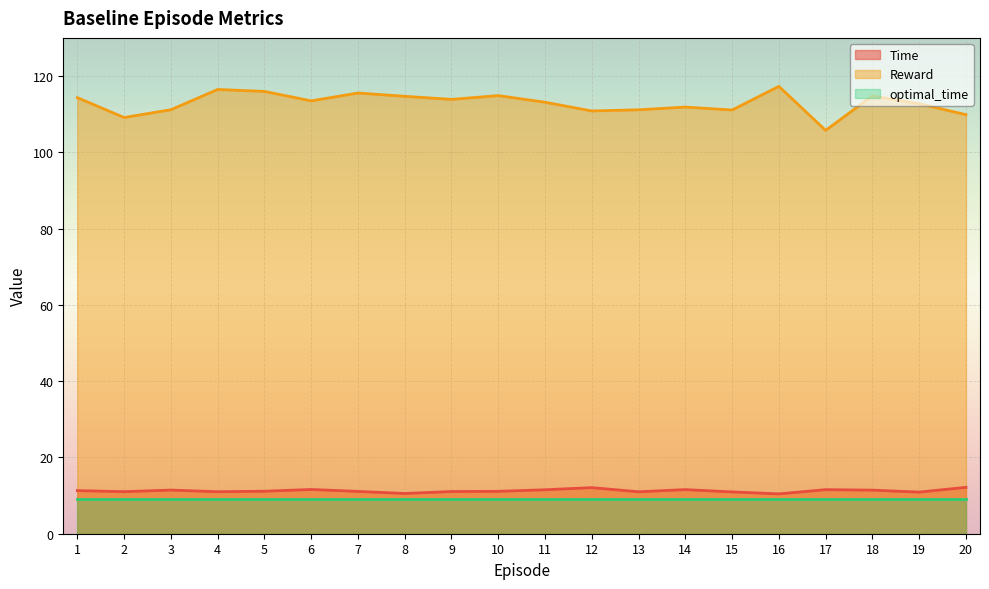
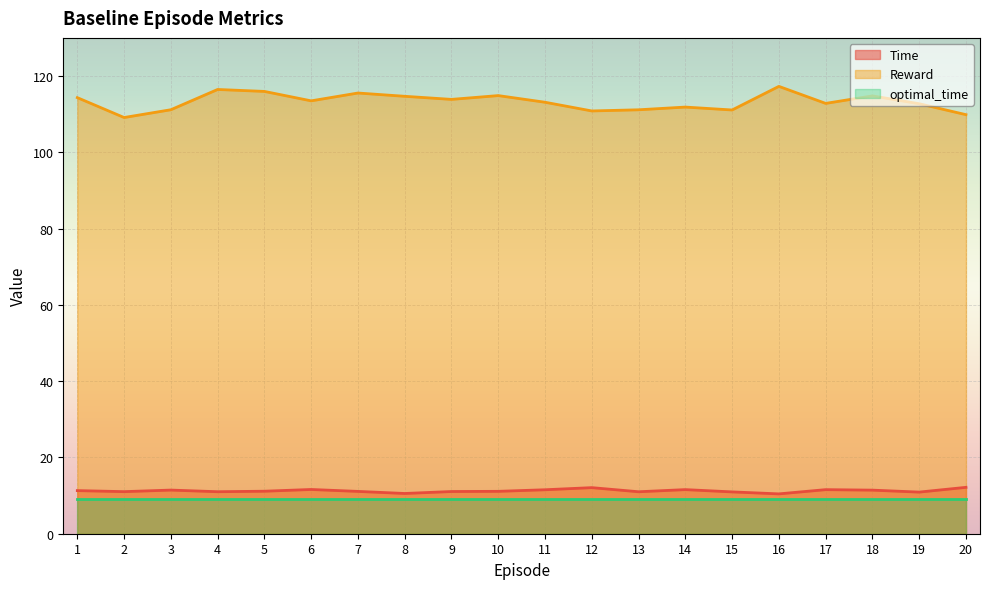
Reward, 17: 106 -> 113
